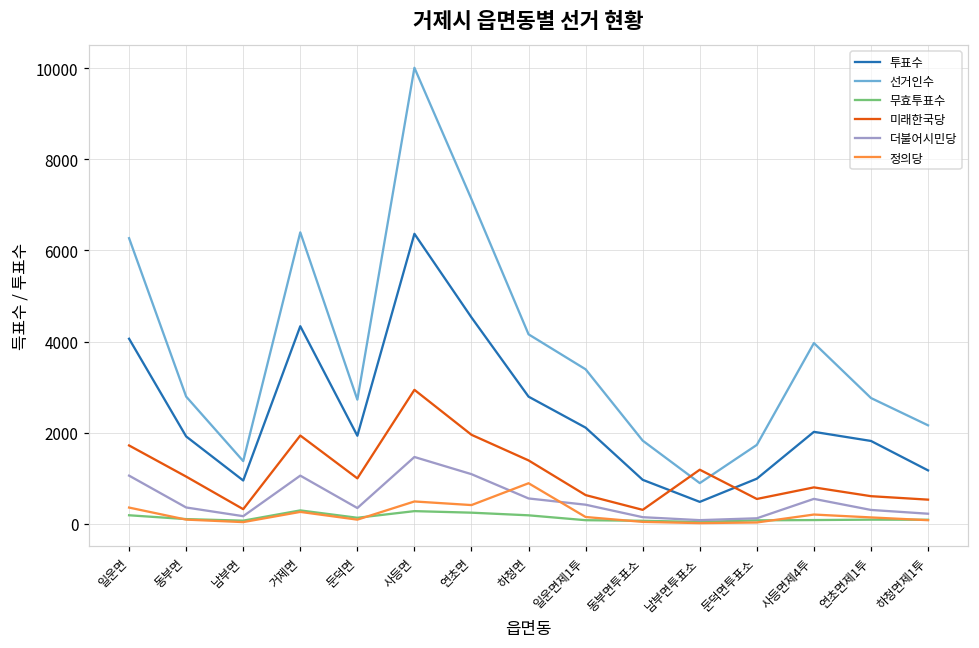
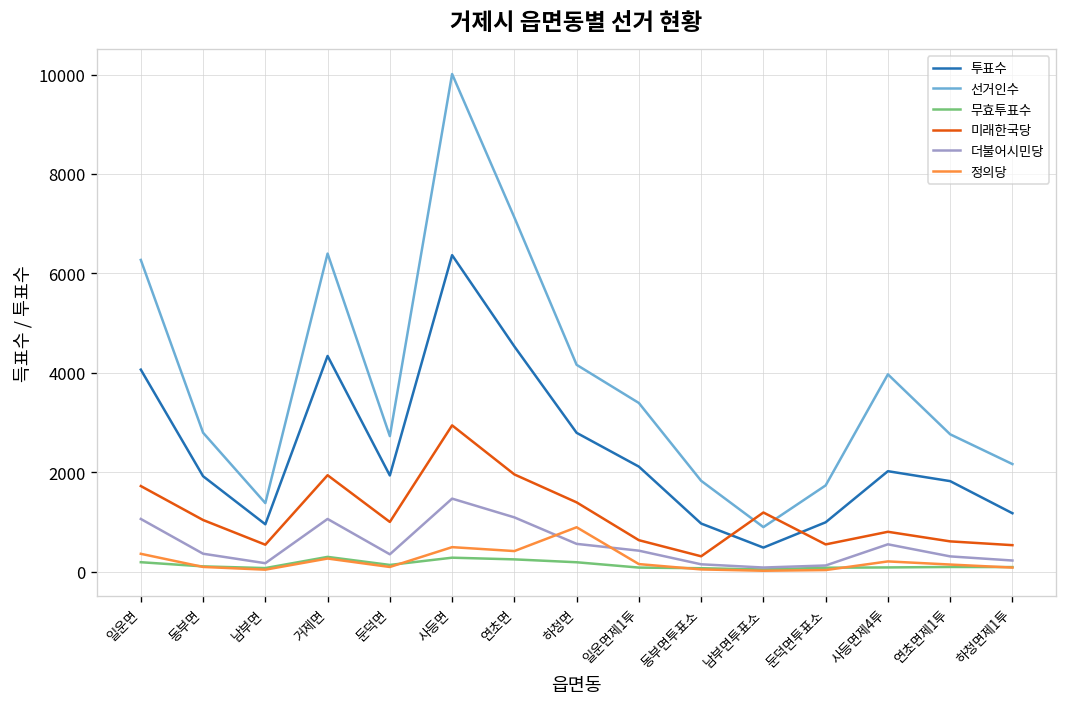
미래한국당, 남부면: 300 -> 500
